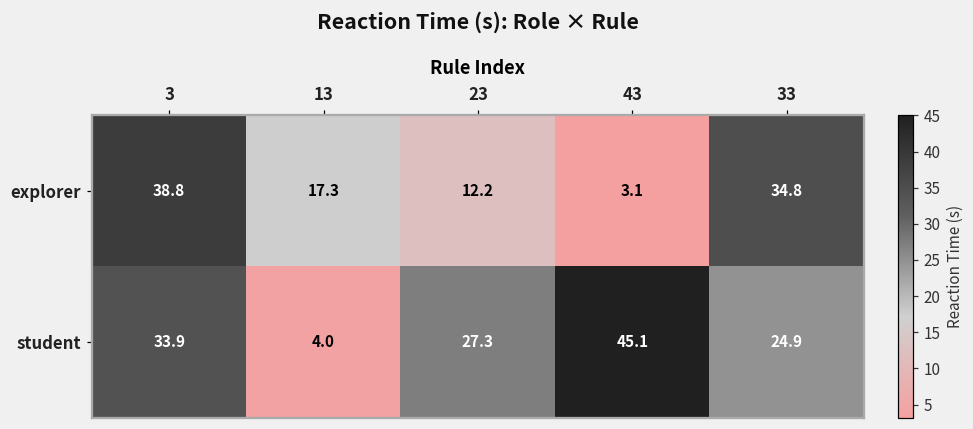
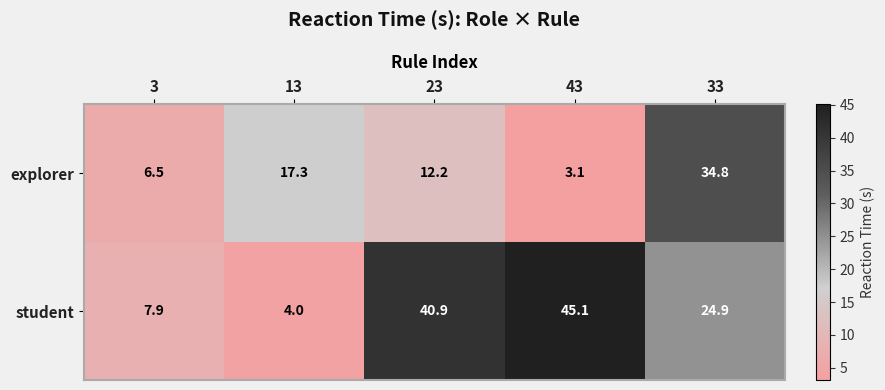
explorer, 3: 38.8 -> 6.5
student, 3: 33.9 -> 7.9
student, 23: 27.3 -> 40.9
